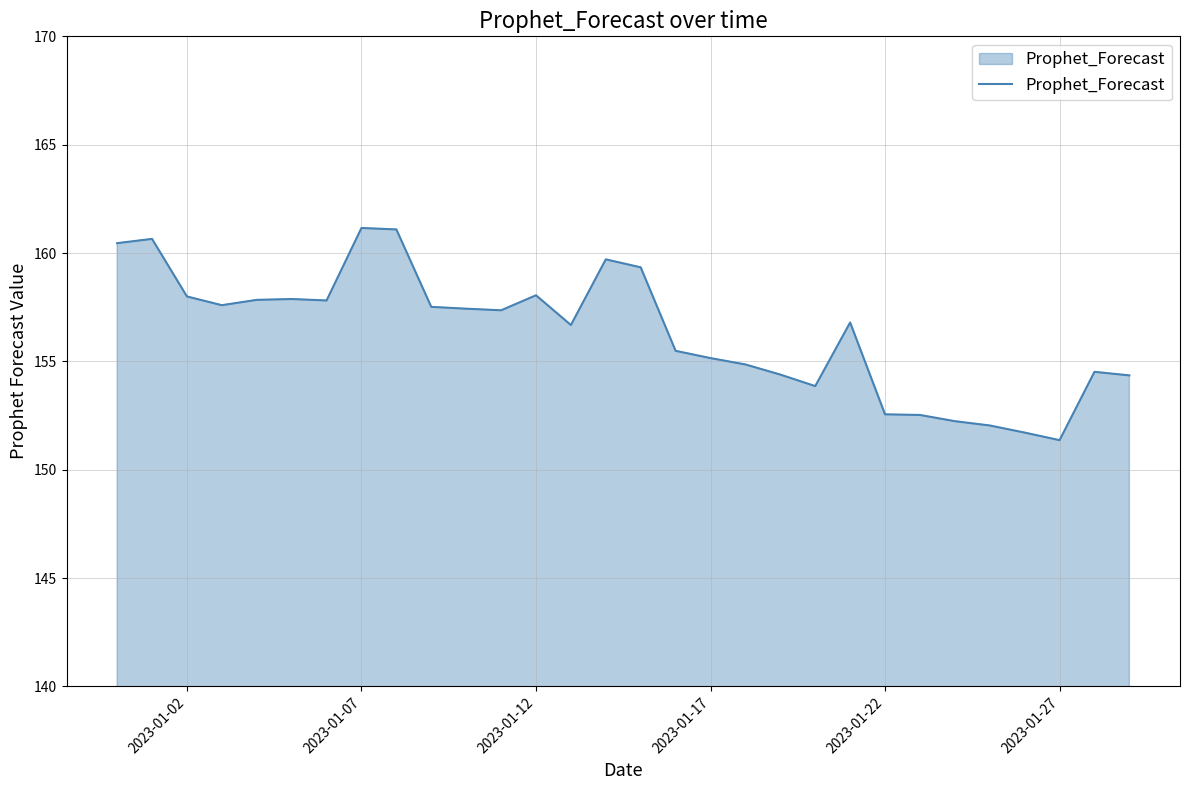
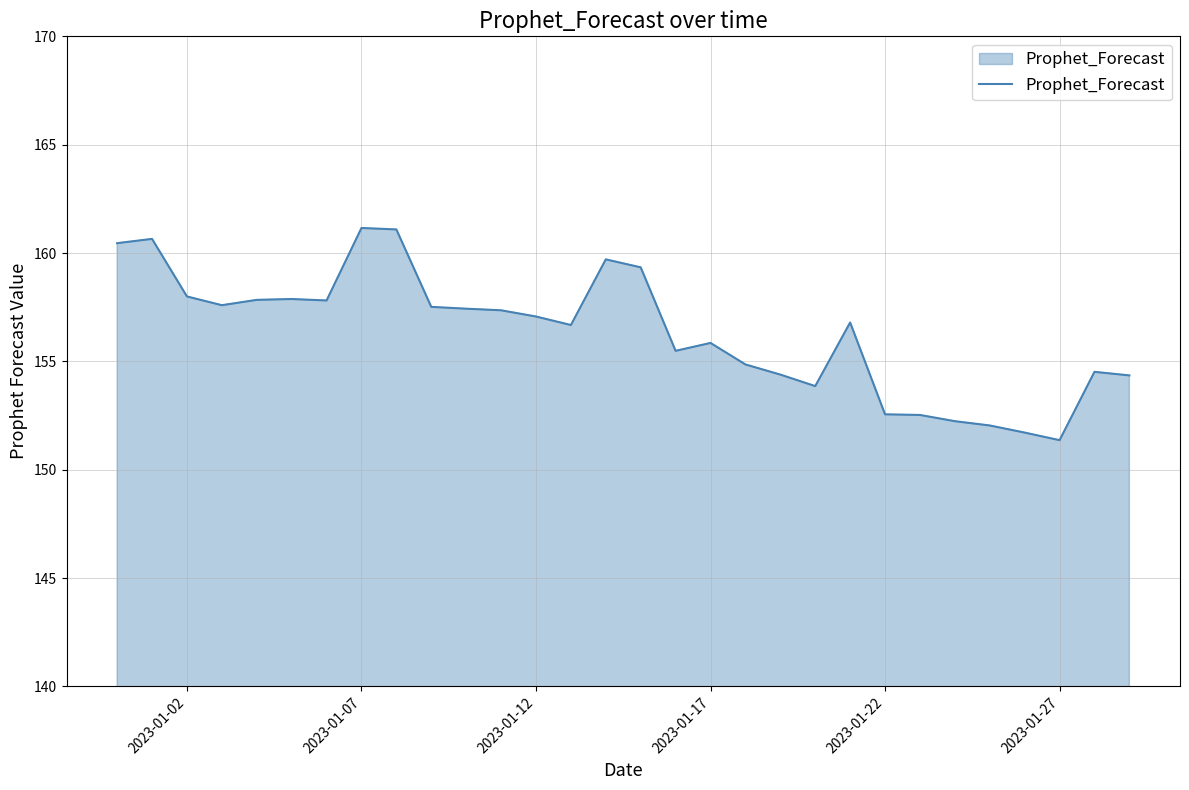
2023-01-12: 158.0 -> 157.1
2023-01-17: 155.1 -> 155.8
